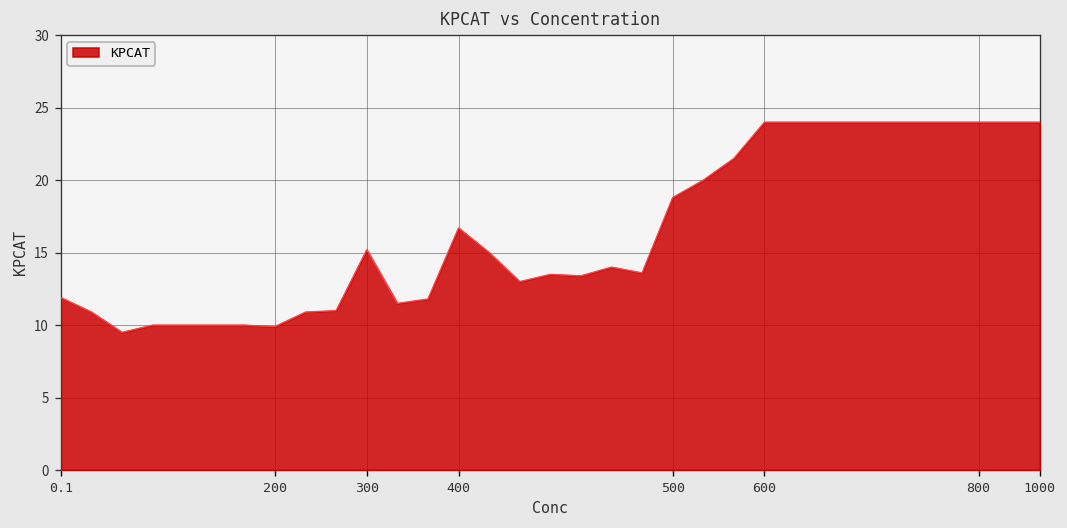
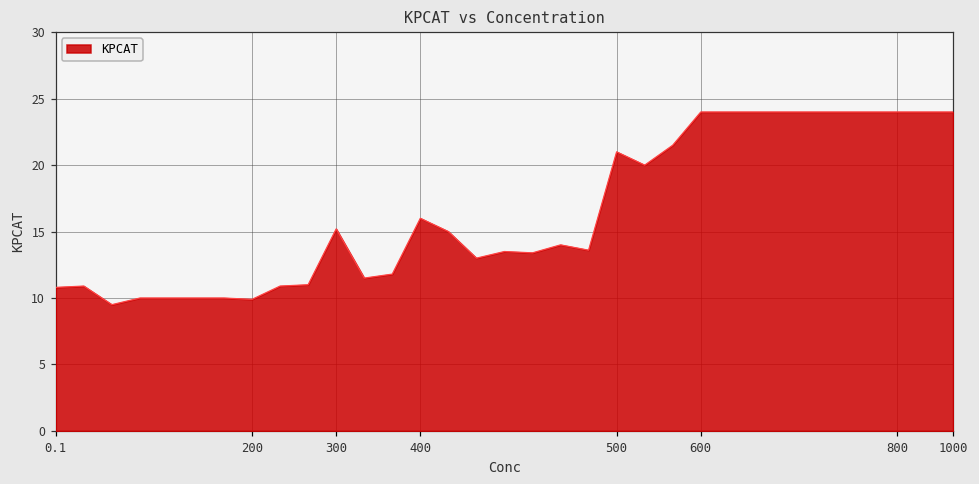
0.1: 11.9 -> 10.8
400: 16.7 -> 16.0
500: 18.8 -> 21.0
